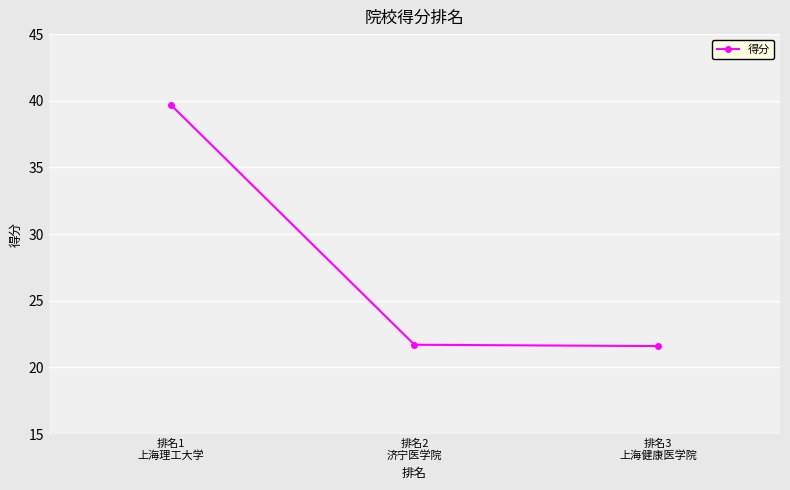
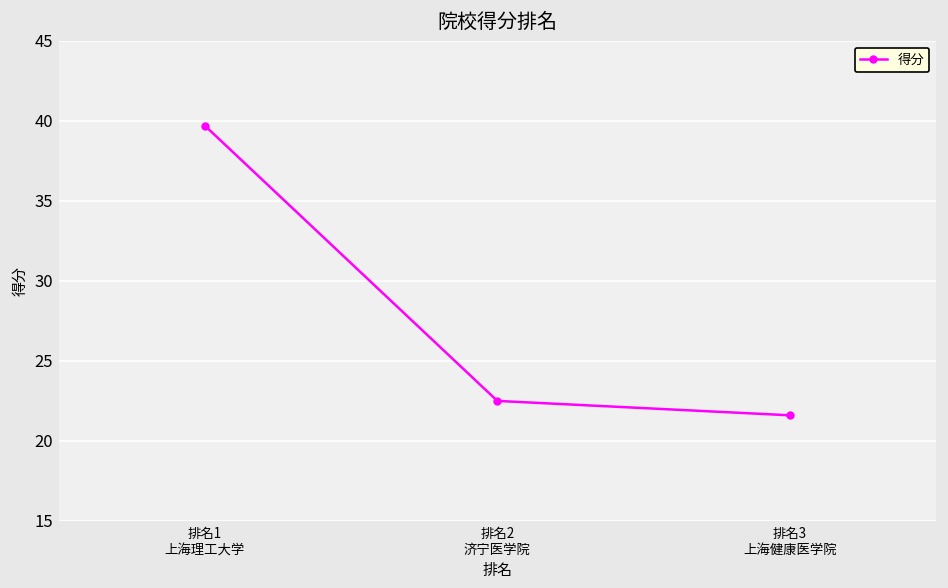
排名2 济宁医学院: 21.7 -> 22.5
